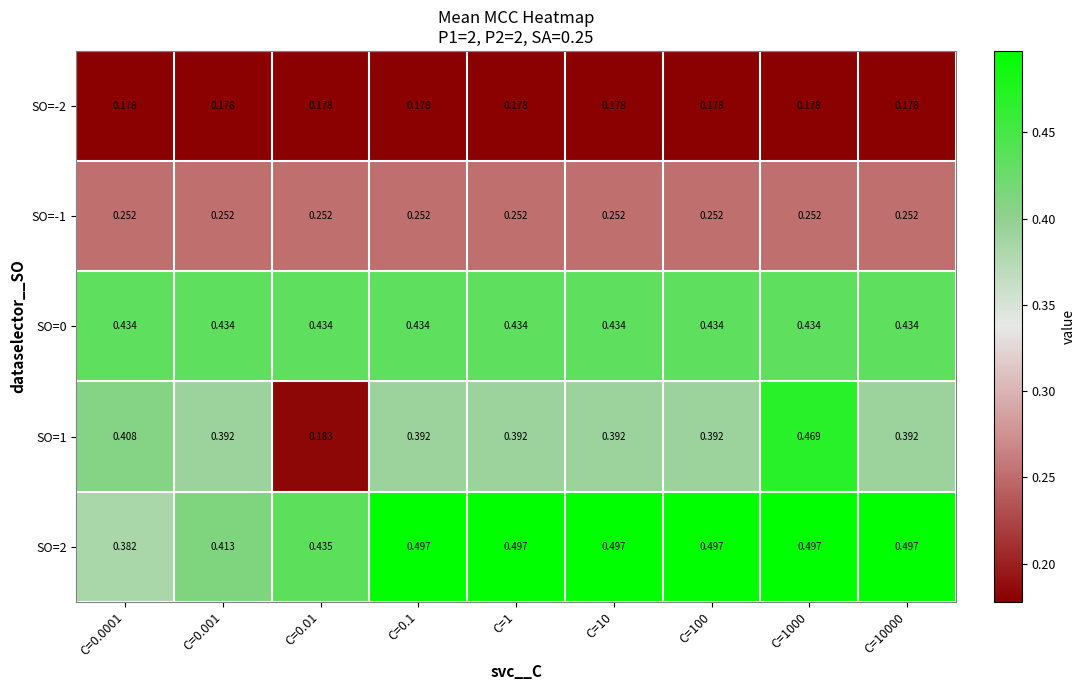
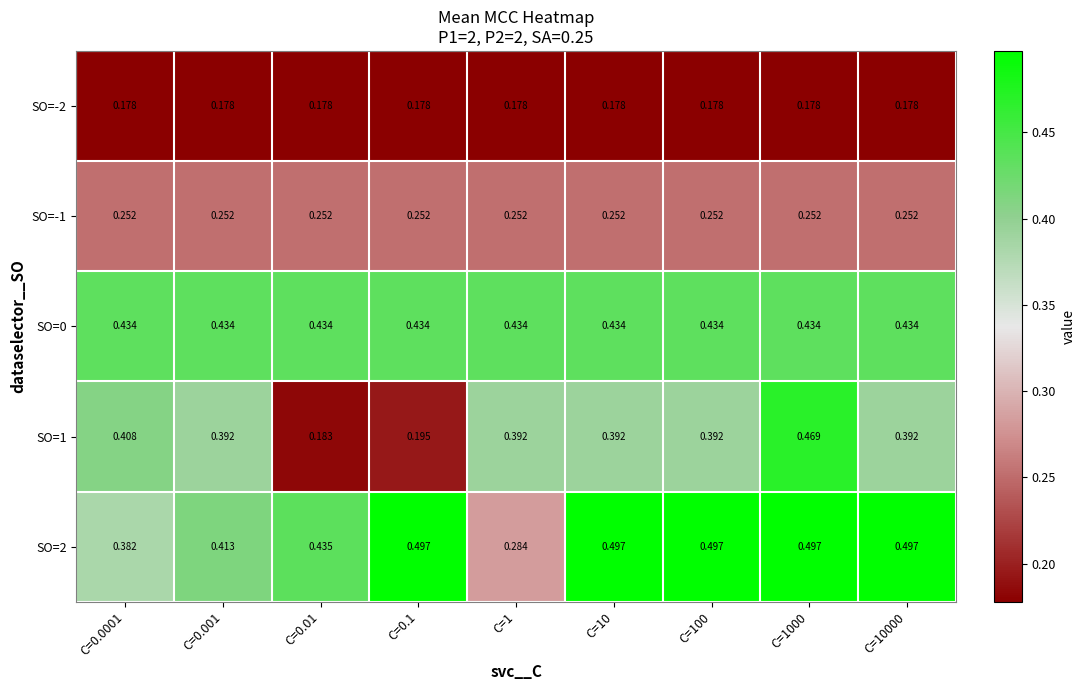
SO=1, C=0.1: 0.392 -> 0.195
SO=2, C=1: 0.497 -> 0.284
